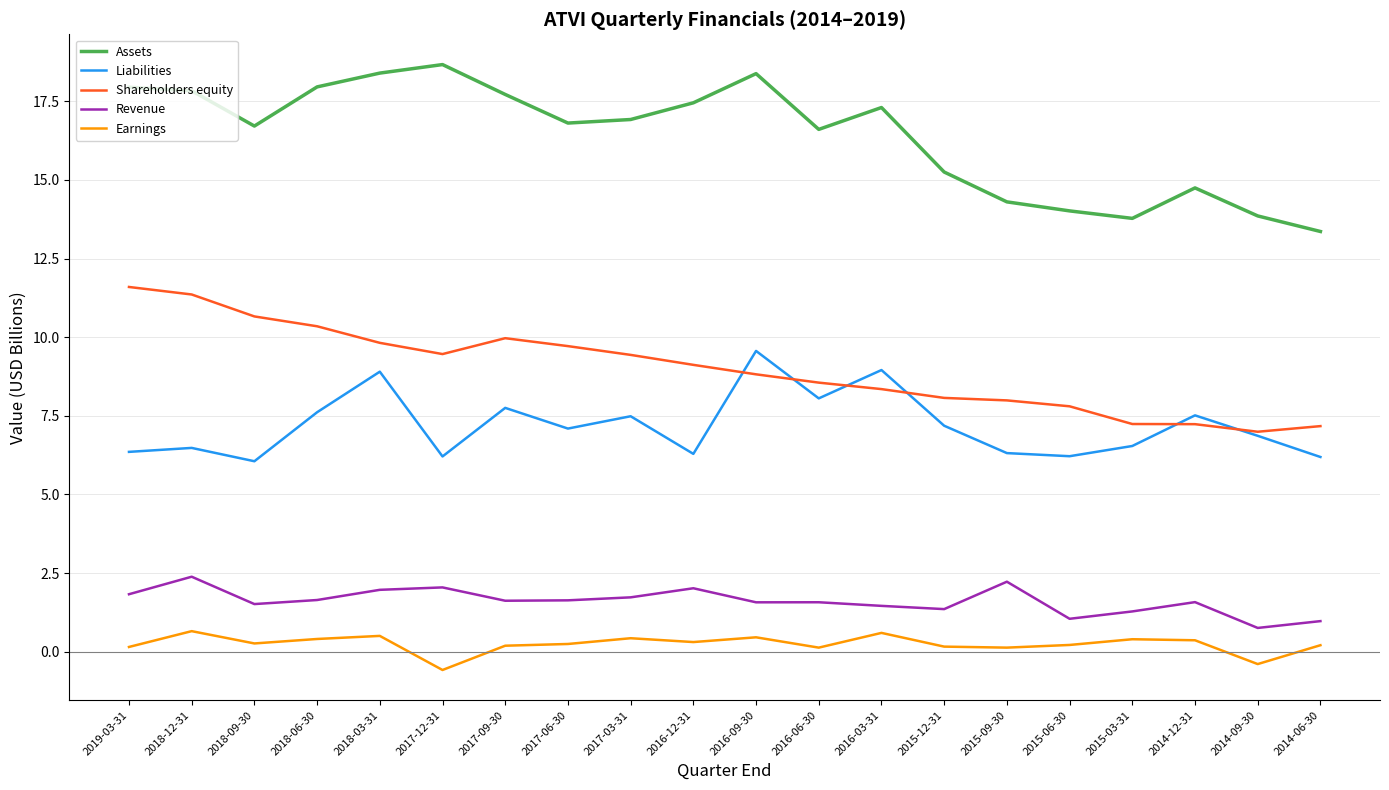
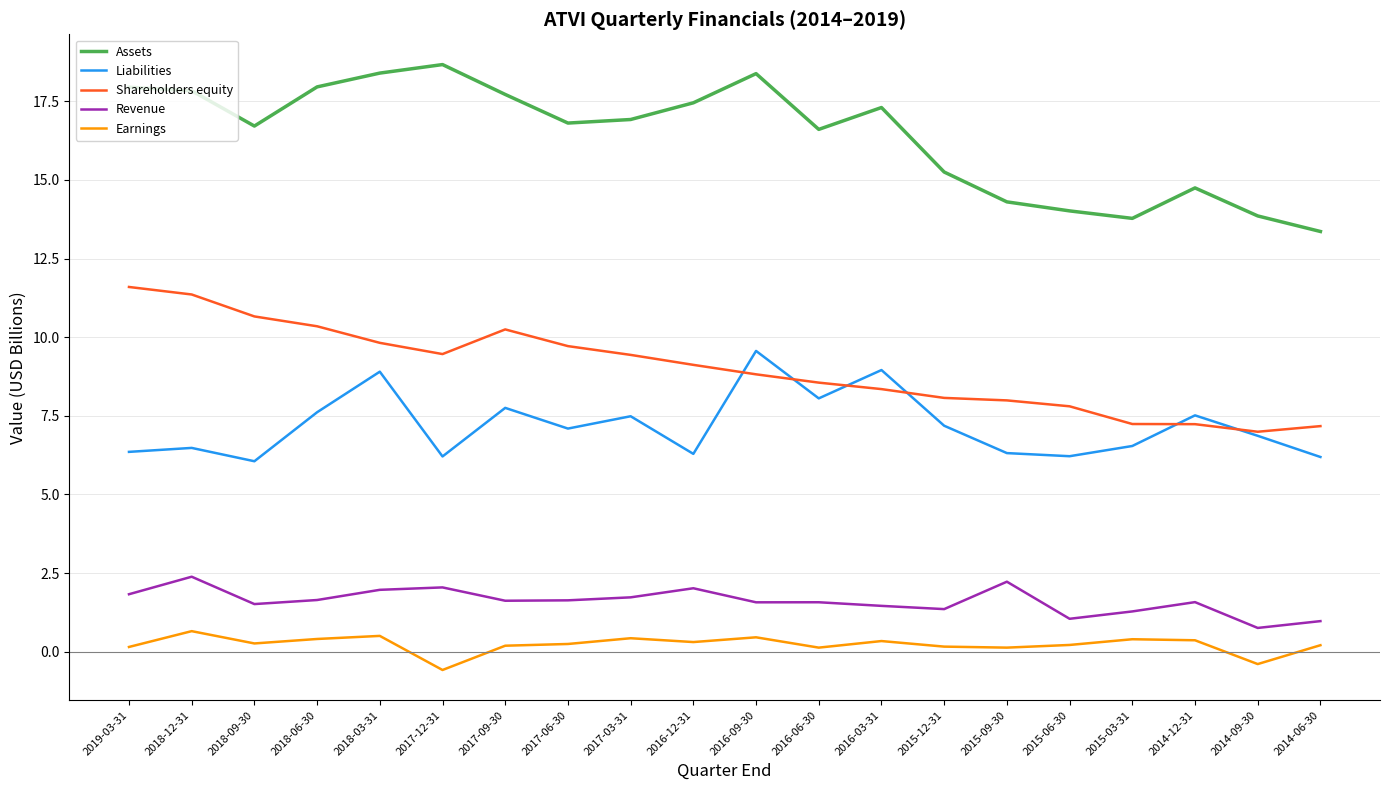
Shareholders equity, 2017-09-30: 10.0 -> 10.2
Earnings, 2016-03-31: 0.6 -> 0.3
